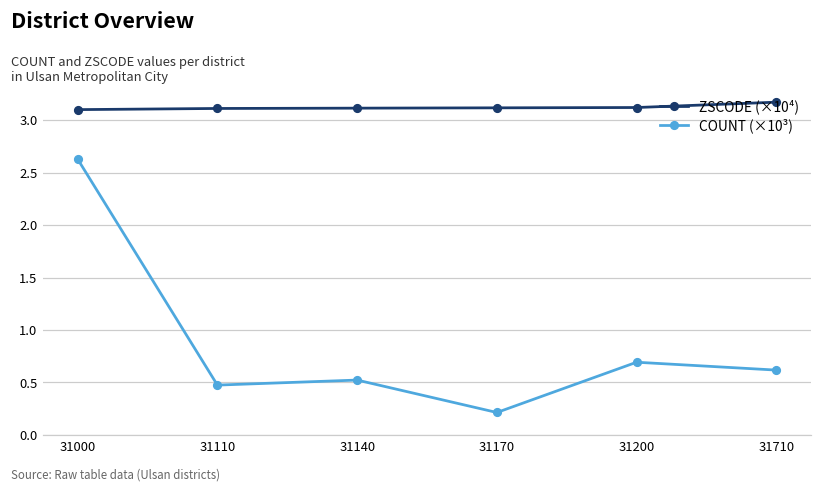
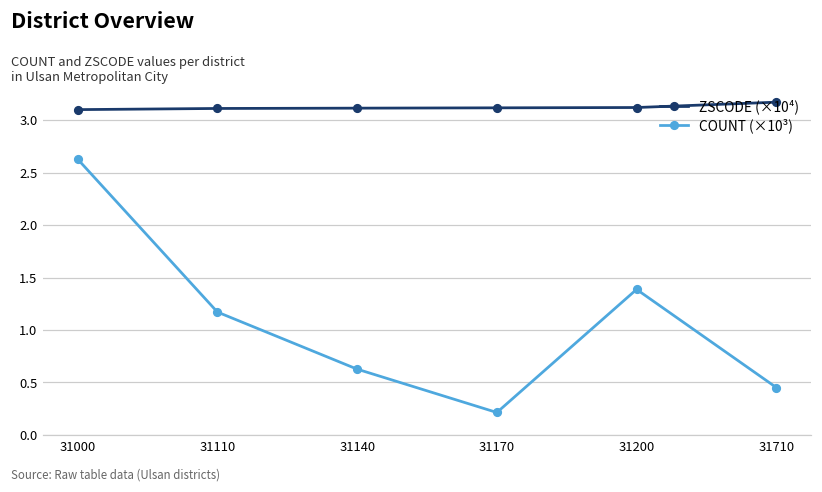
COUNT (×10³), 31110: 0.5 -> 1.2
COUNT (×10³), 31140: 0.5 -> 0.6
COUNT (×10³), 31200: 0.7 -> 1.4
COUNT (×10³), 31710: 0.6 -> 0.5
